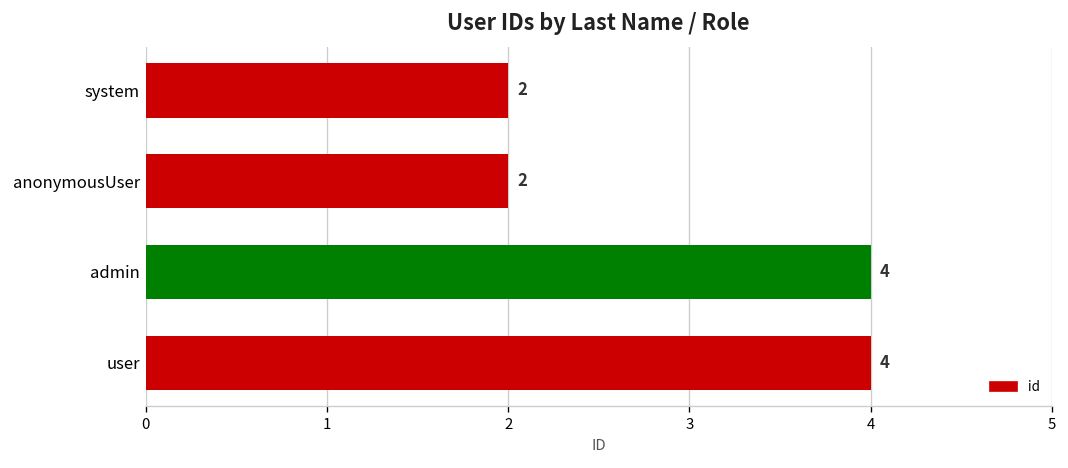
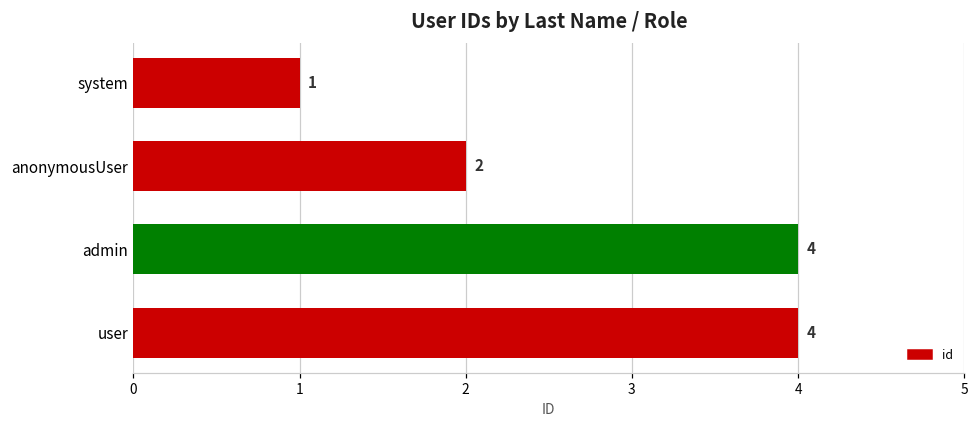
system: 2 -> 1
